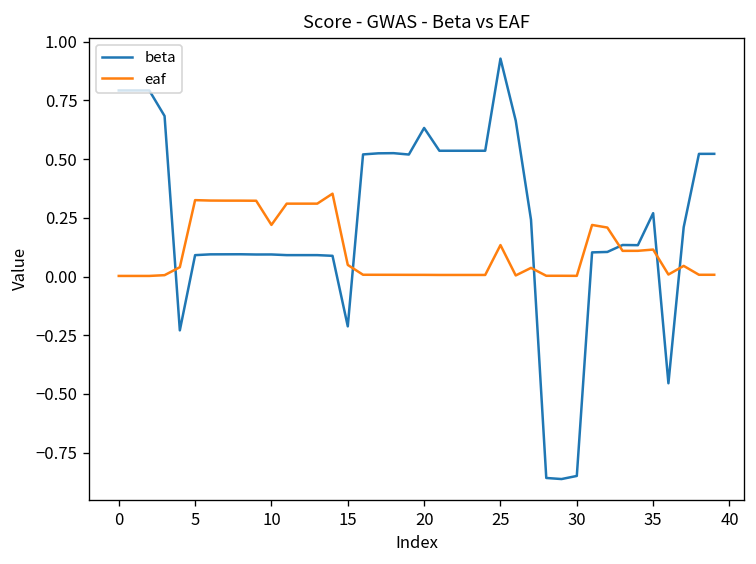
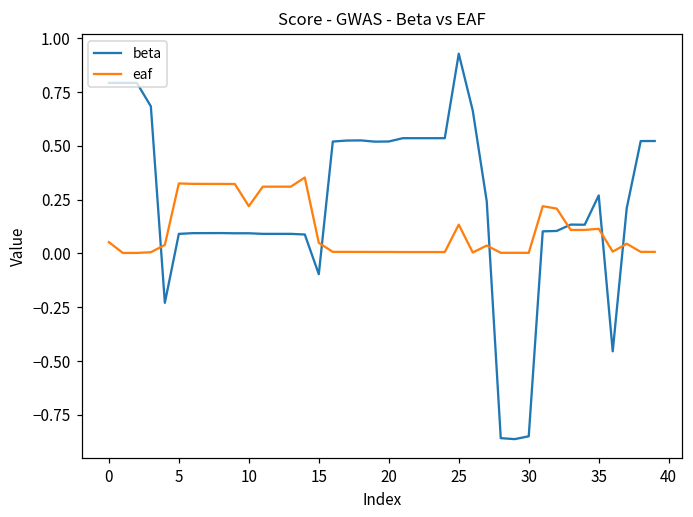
eaf, 0: 0.00 -> 0.05
beta, 15: -0.21 -> -0.10
beta, 20: 0.63 -> 0.52
